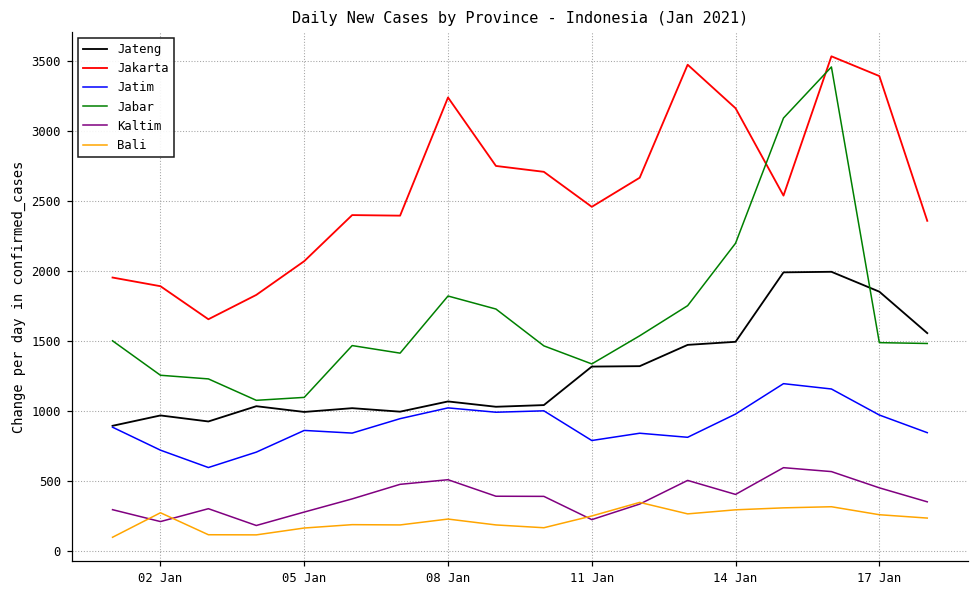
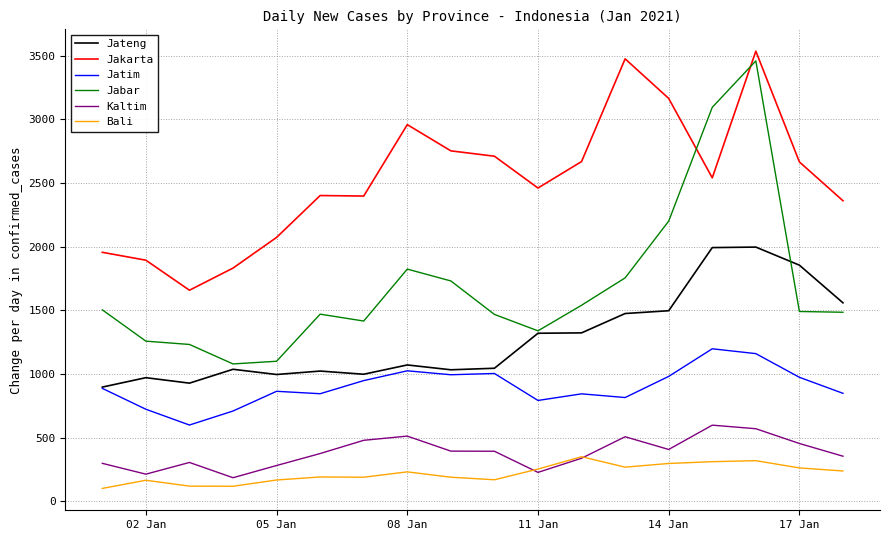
Bali, 02 Jan: 280 -> 170
Jakarta, 08 Jan: 3240 -> 2960
Jakarta, 17 Jan: 3400 -> 2670
